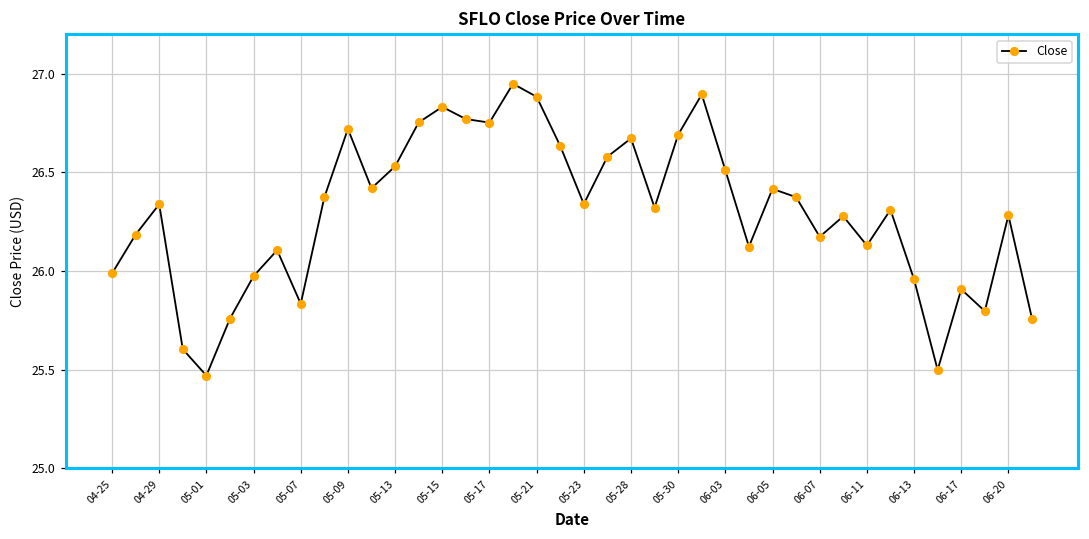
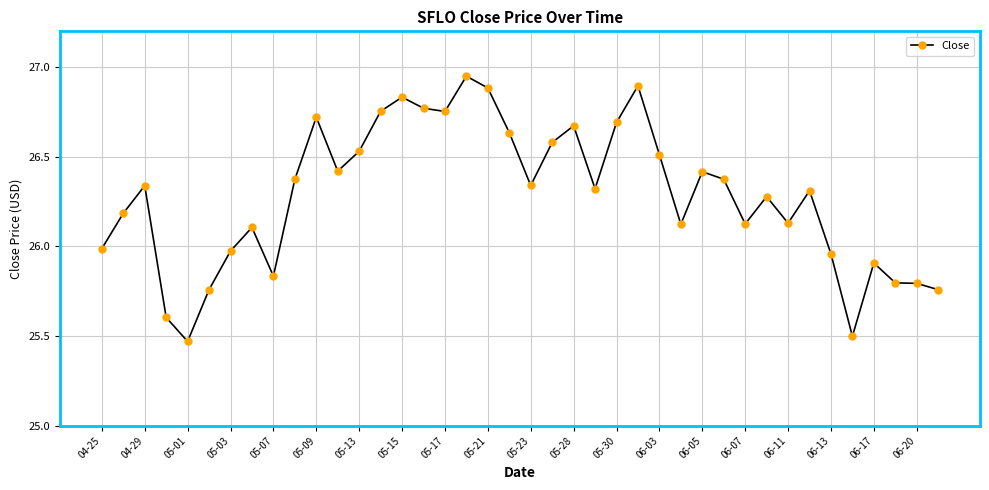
06-07: 26.17 -> 26.13
06-20: 26.28 -> 25.79
